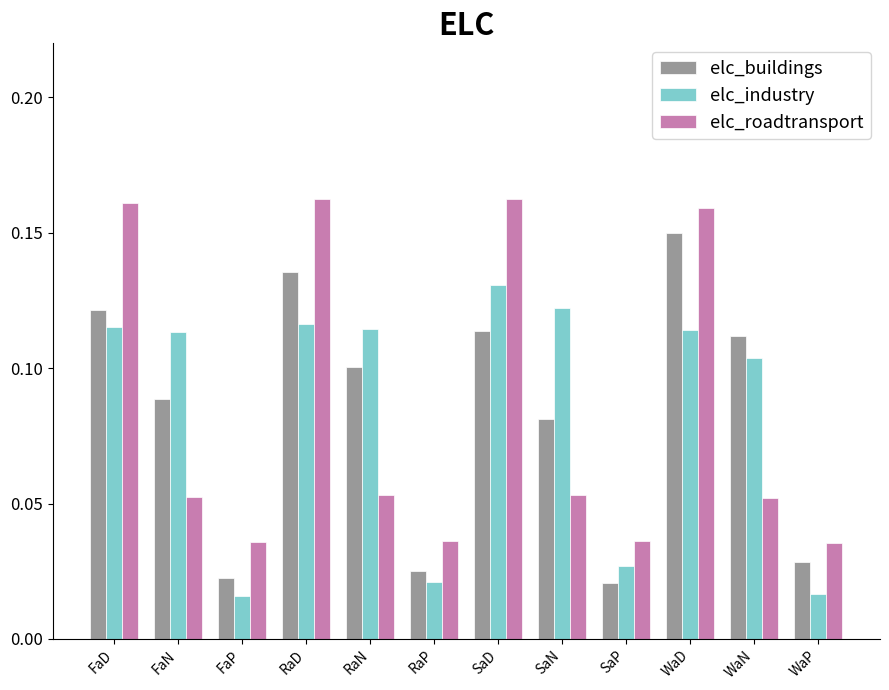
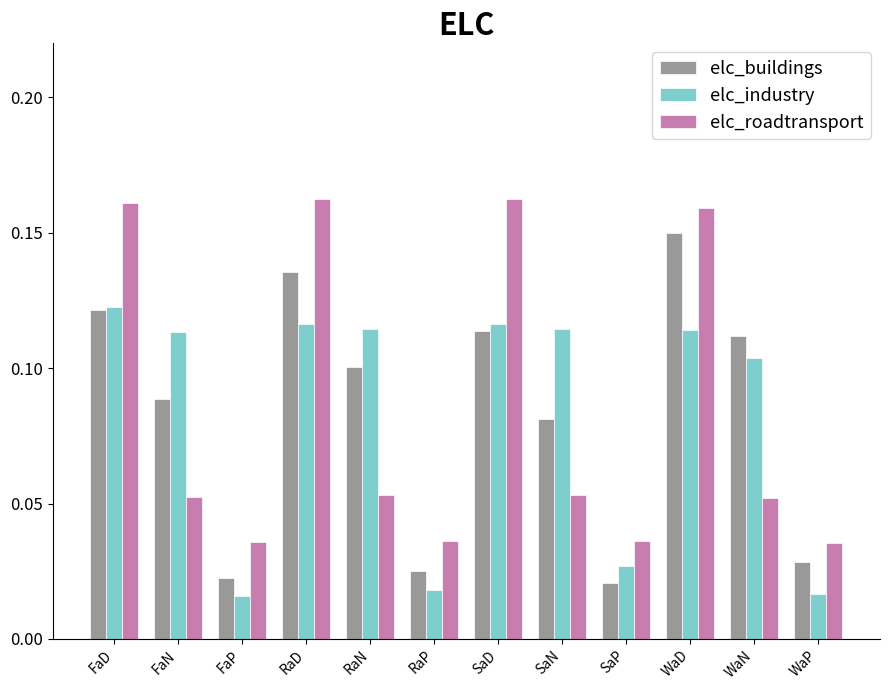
elc_industry, FaD: 0.115 -> 0.122
elc_industry, RaP: 0.021 -> 0.018
elc_industry, SaD: 0.131 -> 0.116
elc_industry, SaN: 0.122 -> 0.114
